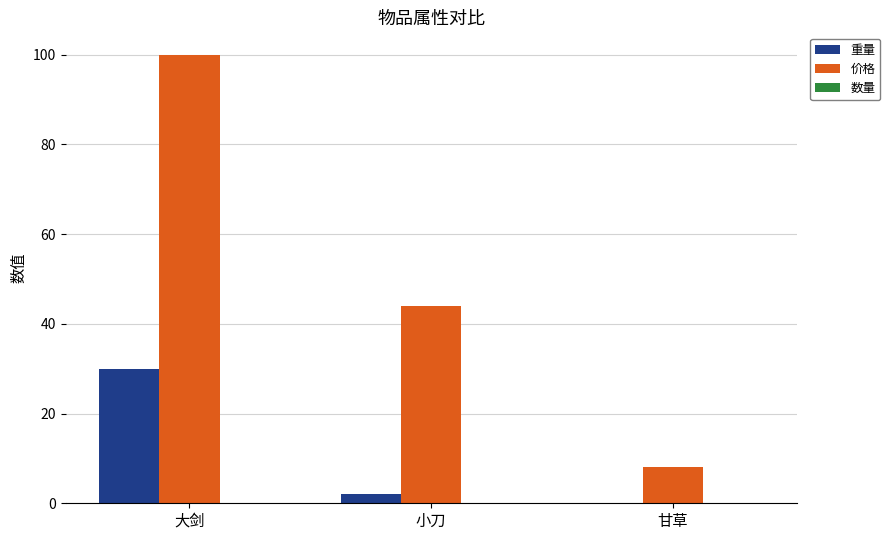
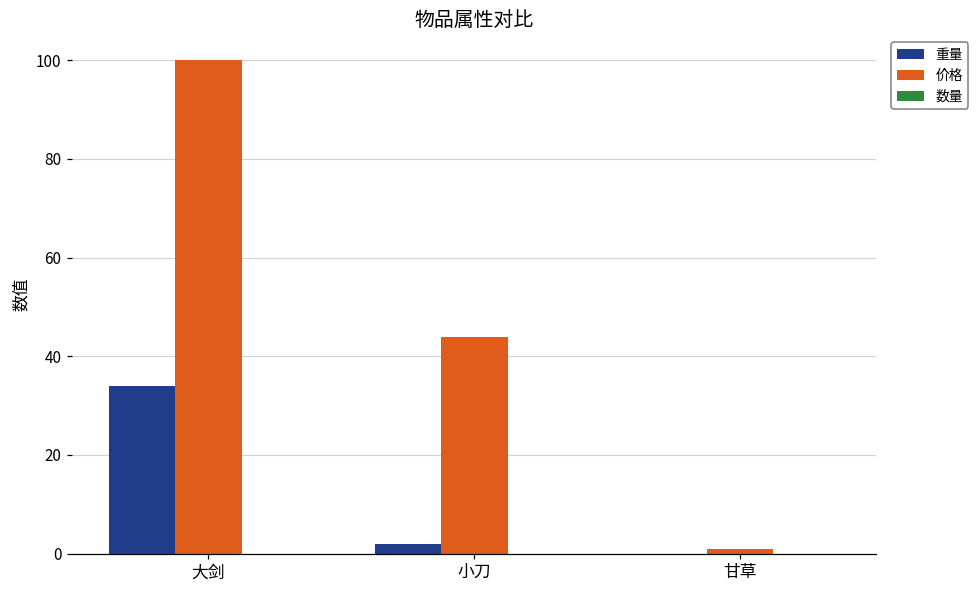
重量, 大剑: 30 -> 34
价格, 甘草: 8 -> 1
